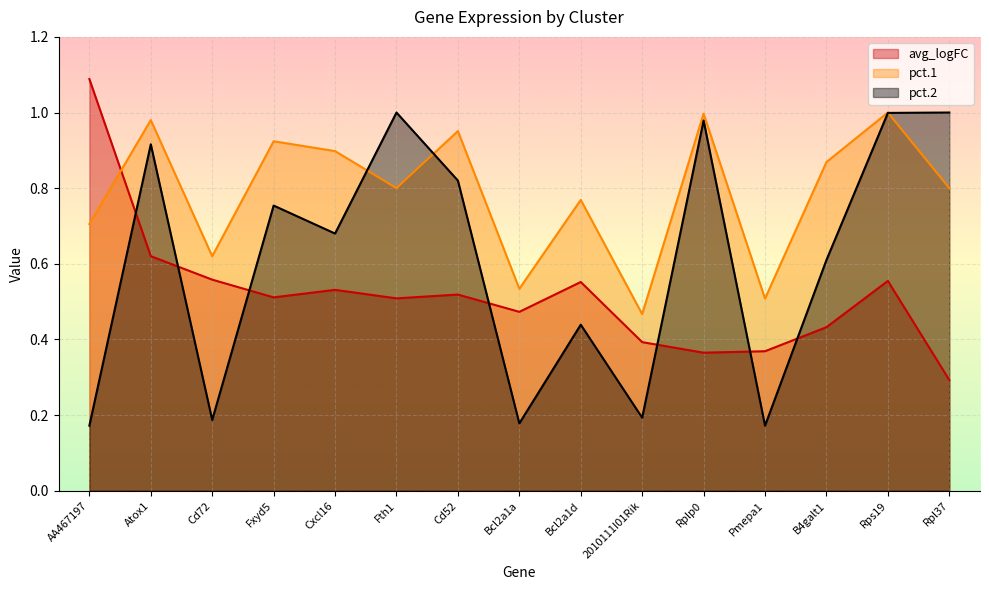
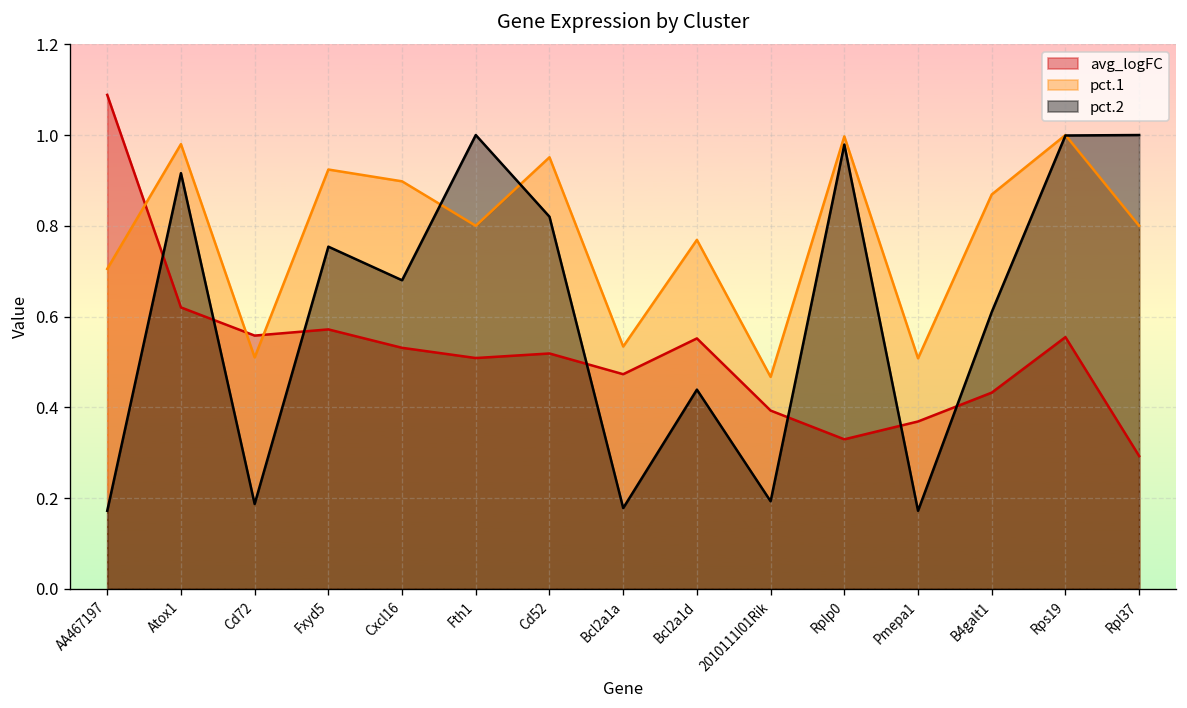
pct.1, Cd72: 0.62 -> 0.51
avg_logFC, Fxyd5: 0.51 -> 0.57
avg_logFC, Rplp0: 0.36 -> 0.33
